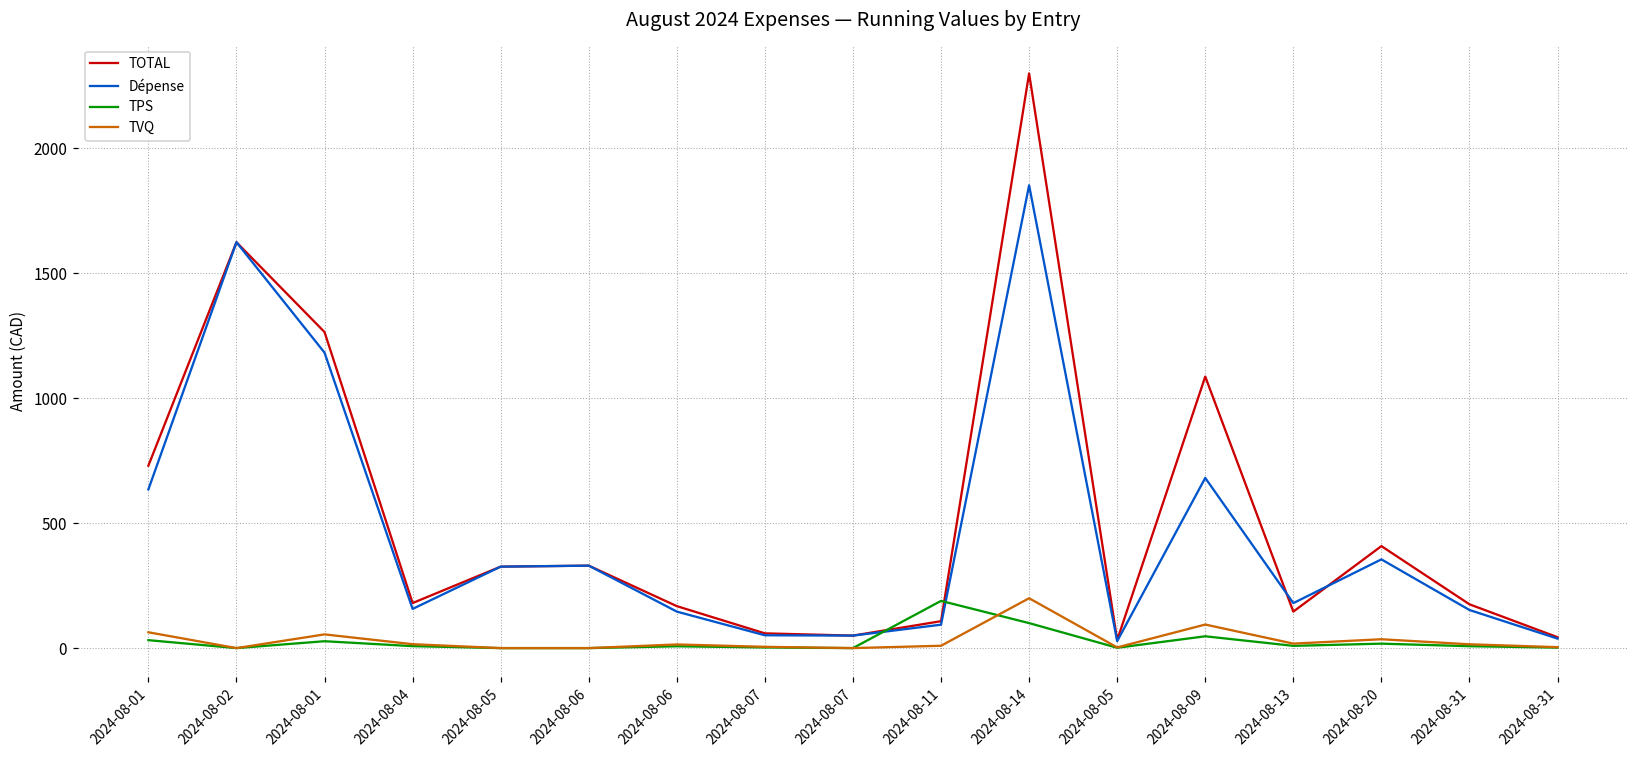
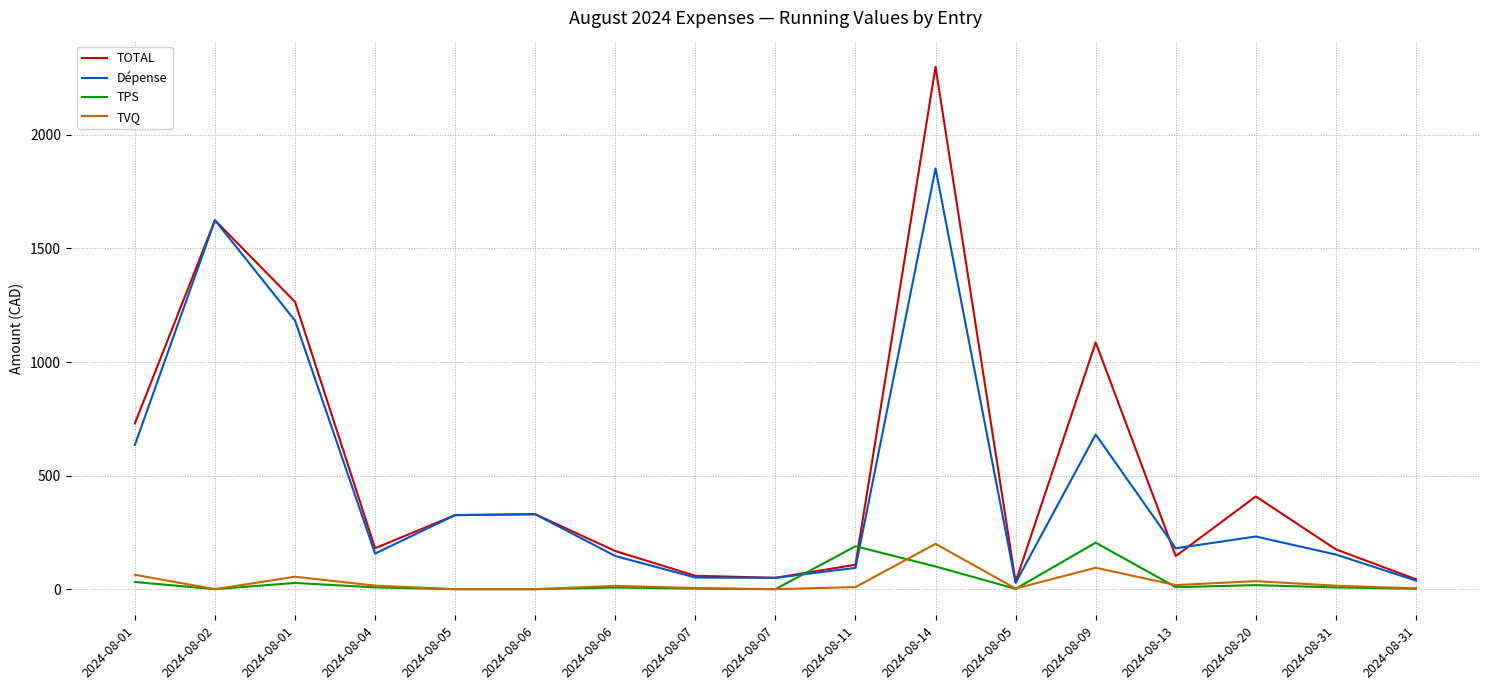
TPS, 2024-08-09: 50 -> 200
Dépense, 2024-08-20: 360 -> 230
